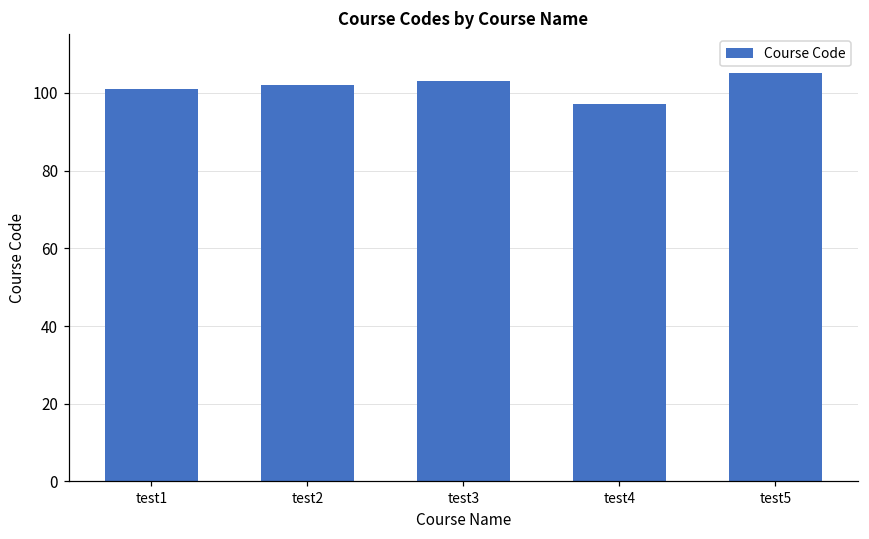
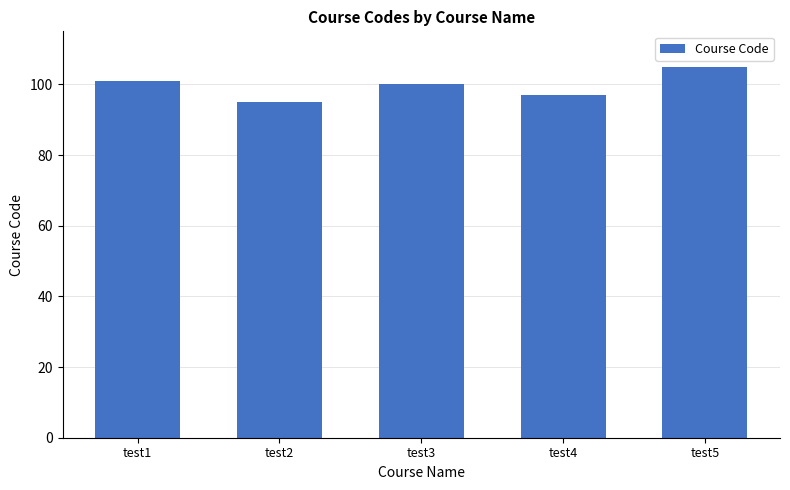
test2: 102 -> 95
test3: 103 -> 100
